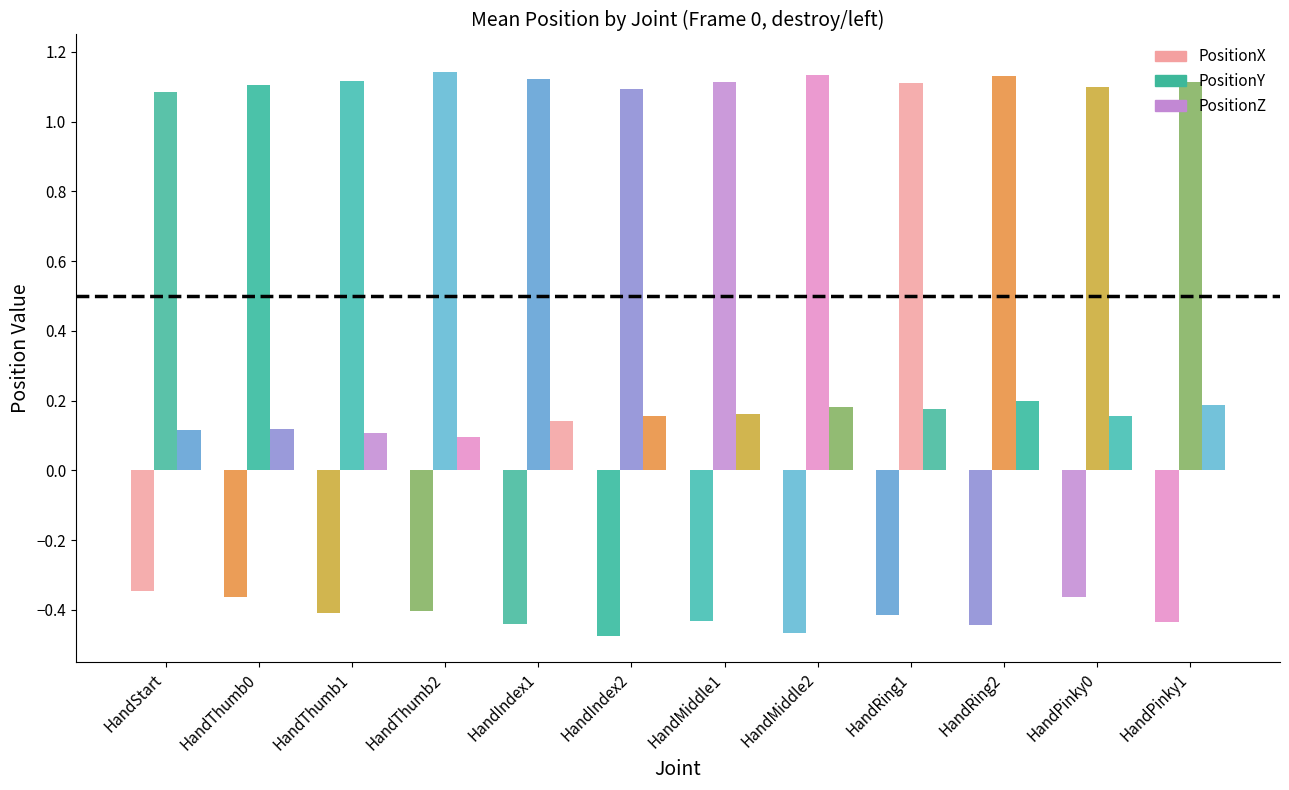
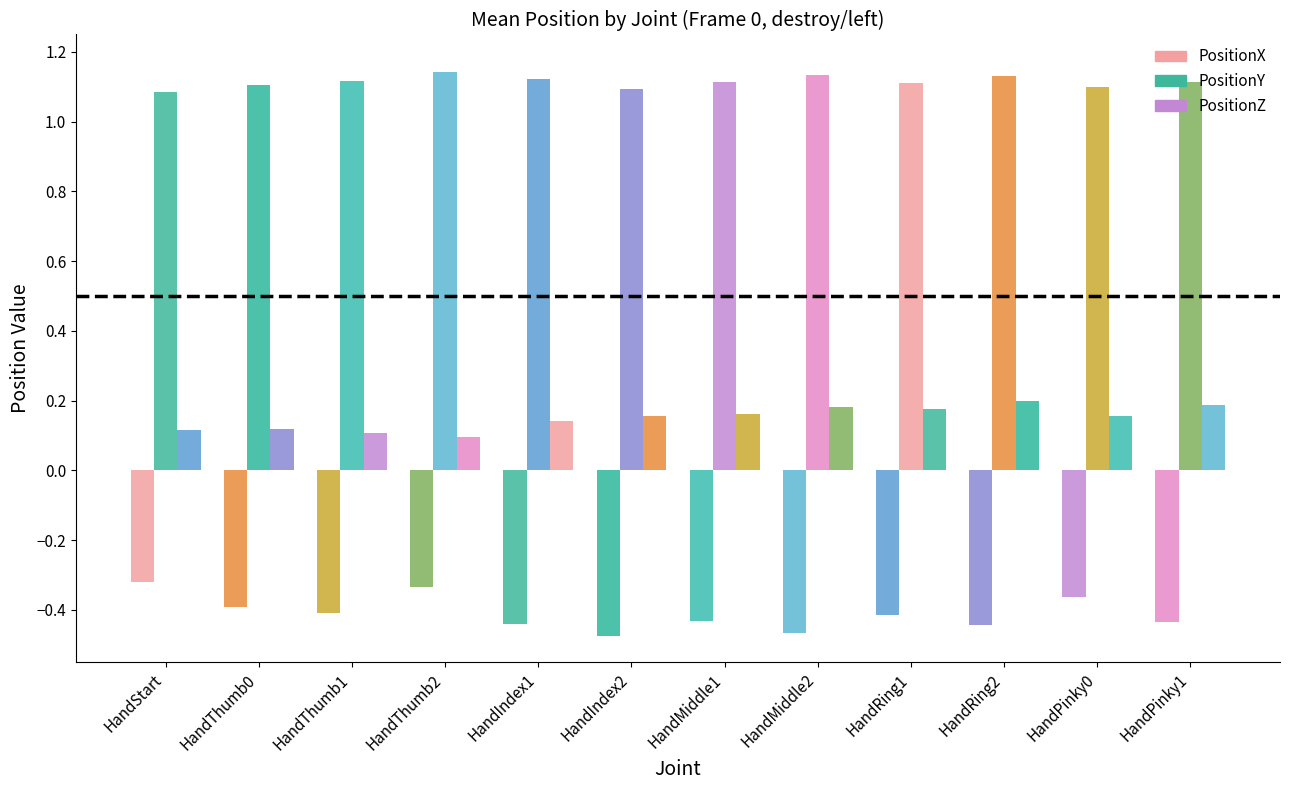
PositionX, HandStart: -0.35 -> -0.32
PositionX, HandThumb0: -0.36 -> -0.39
PositionX, HandThumb2: -0.40 -> -0.33
